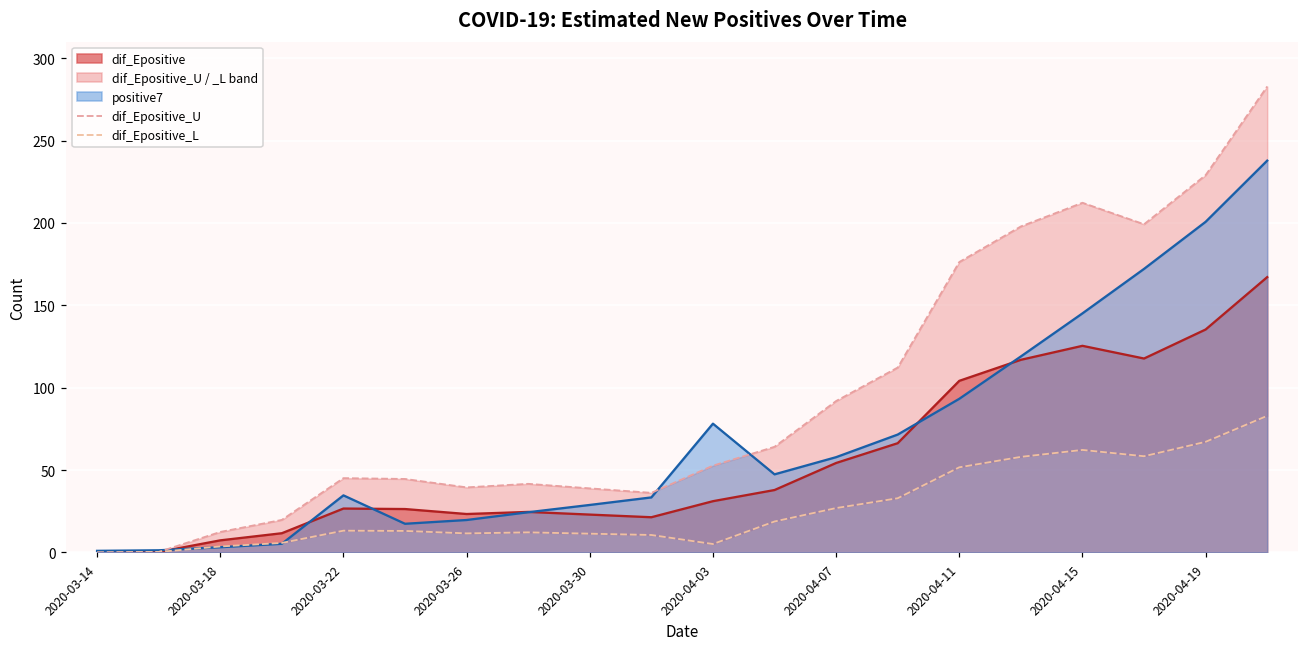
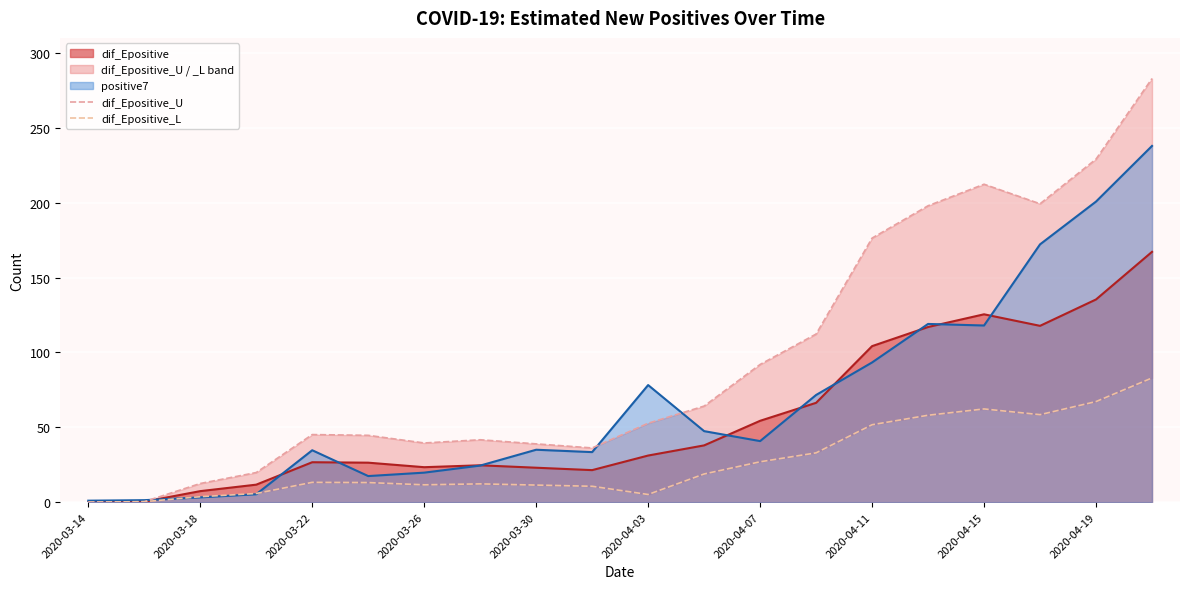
positive7, 2020-03-30: 29 -> 35
positive7, 2020-04-07: 58 -> 41
positive7, 2020-04-15: 145 -> 118
